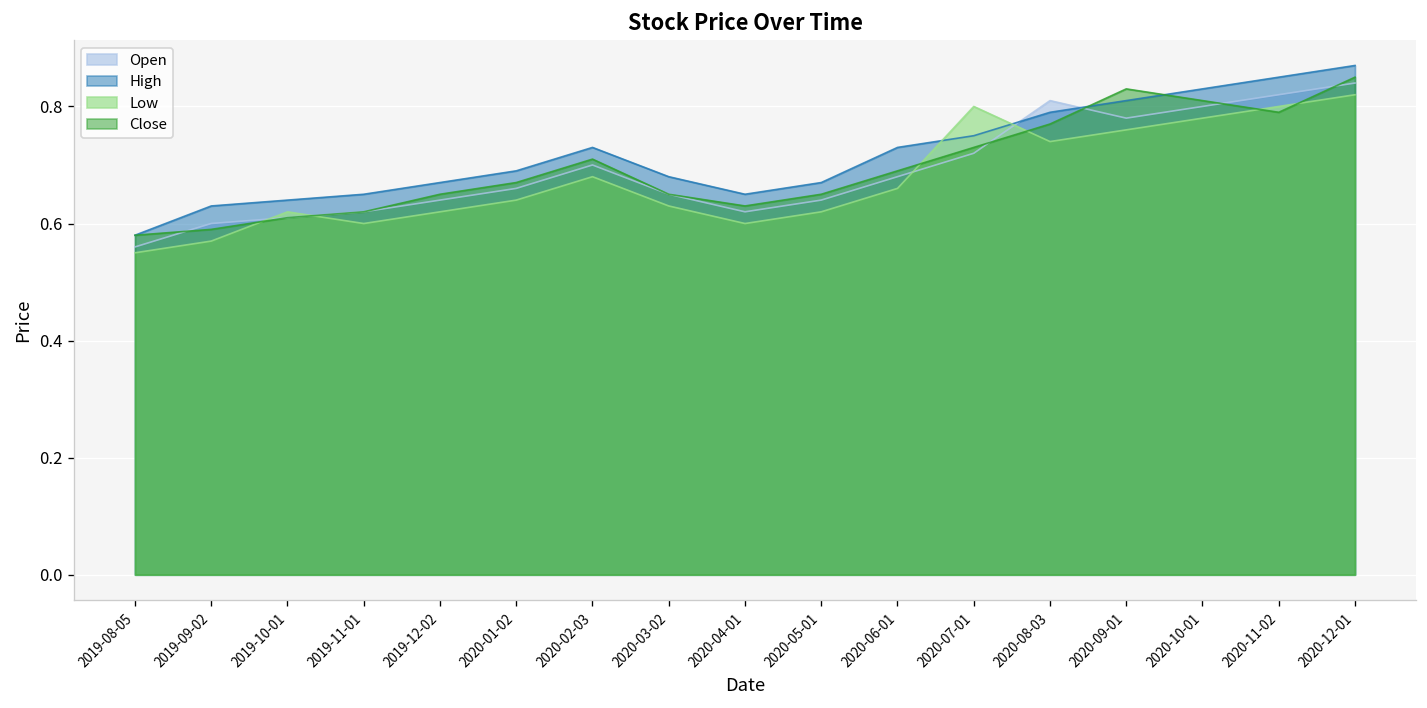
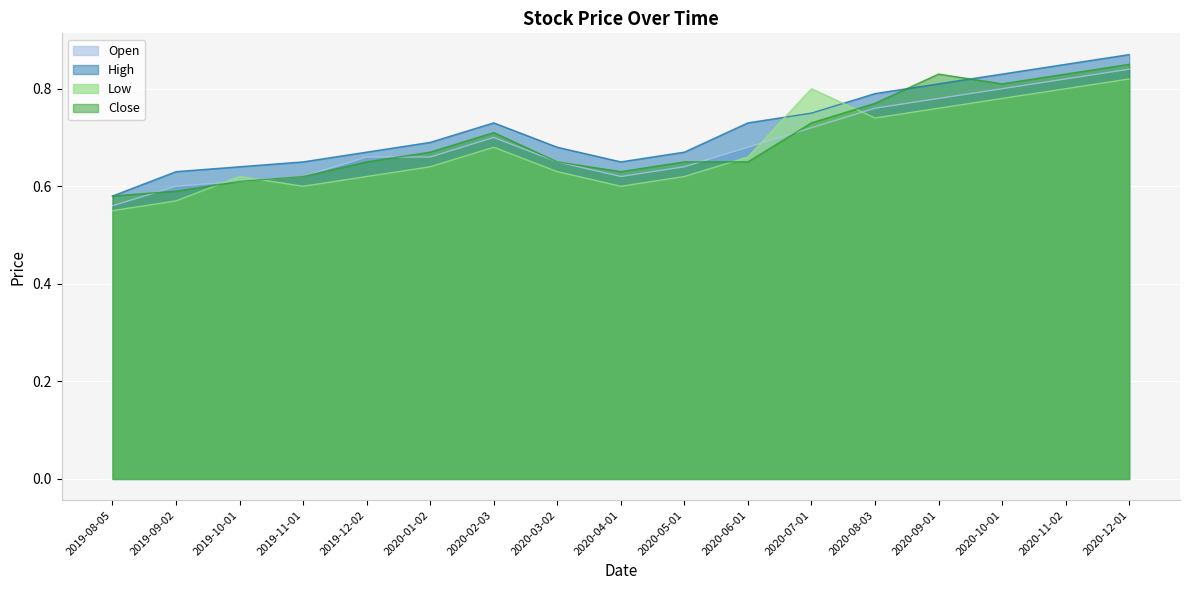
Open, 2019-12-02: 0.64 -> 0.66
Close, 2020-06-01: 0.69 -> 0.65
Open, 2020-08-03: 0.81 -> 0.76
Close, 2020-11-02: 0.79 -> 0.83
